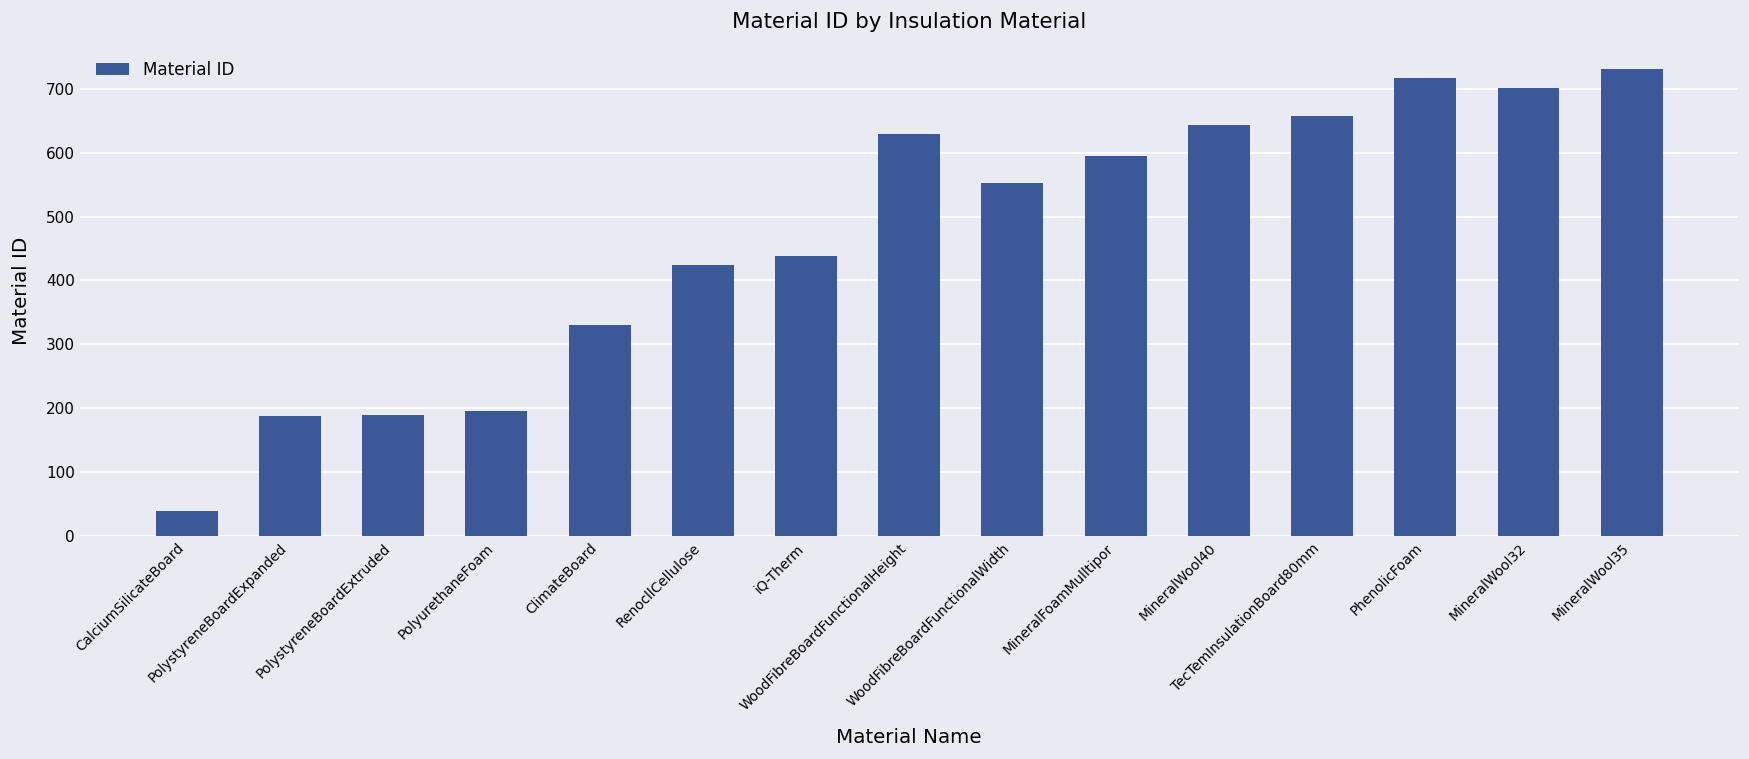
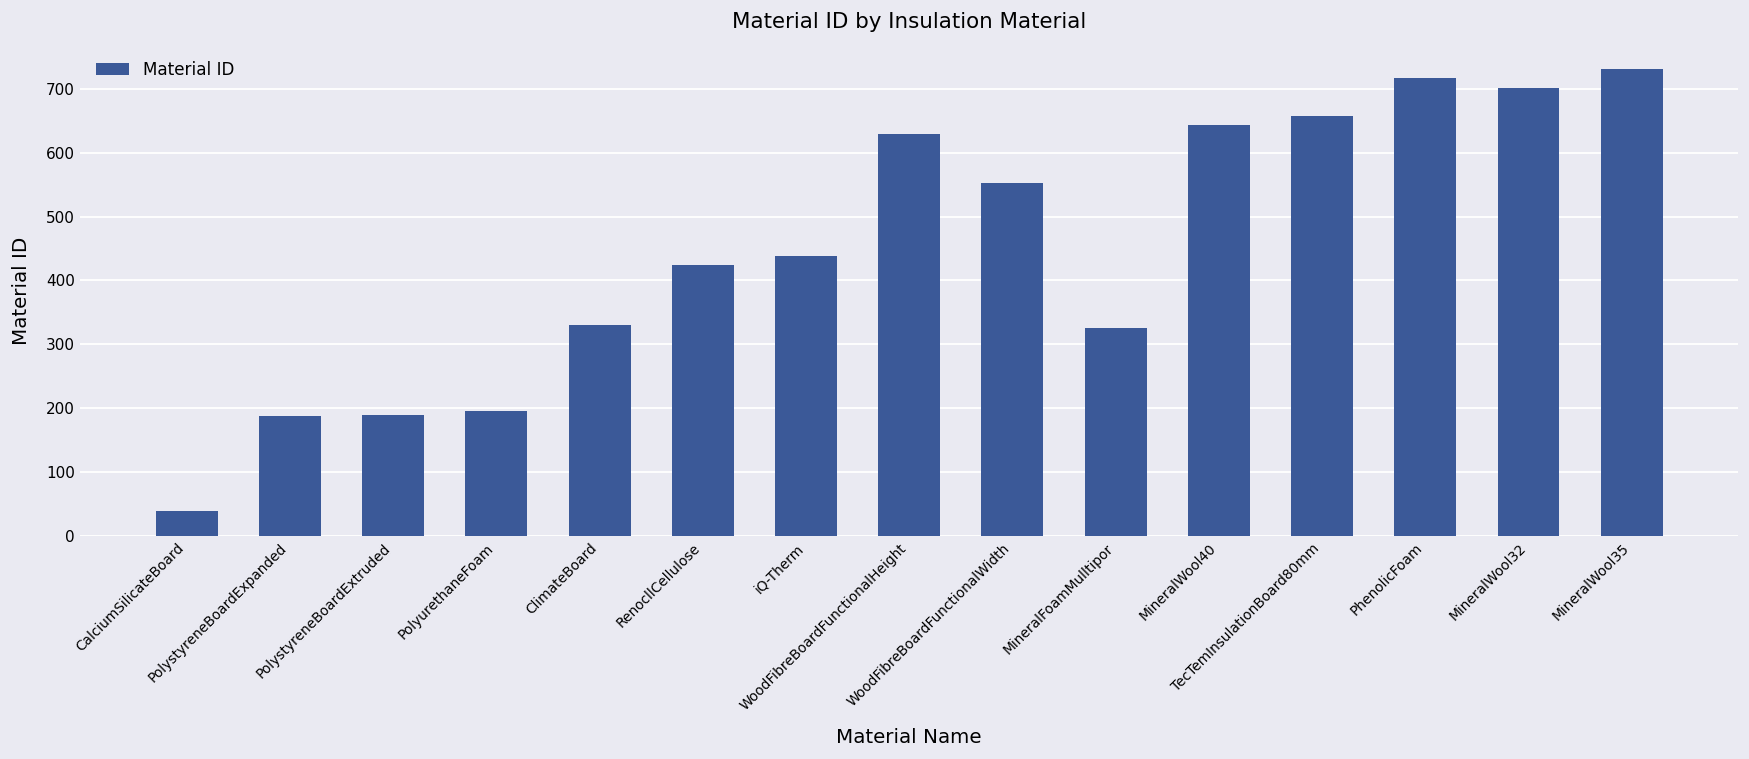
MineralFoamMulltipor: 600 -> 330
